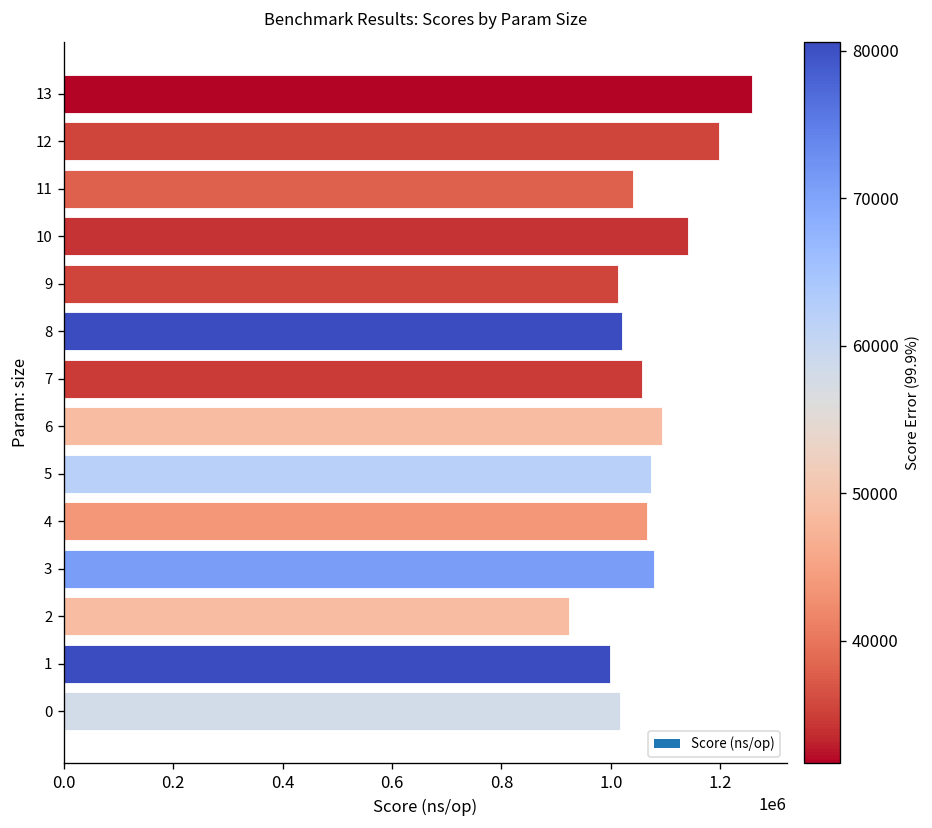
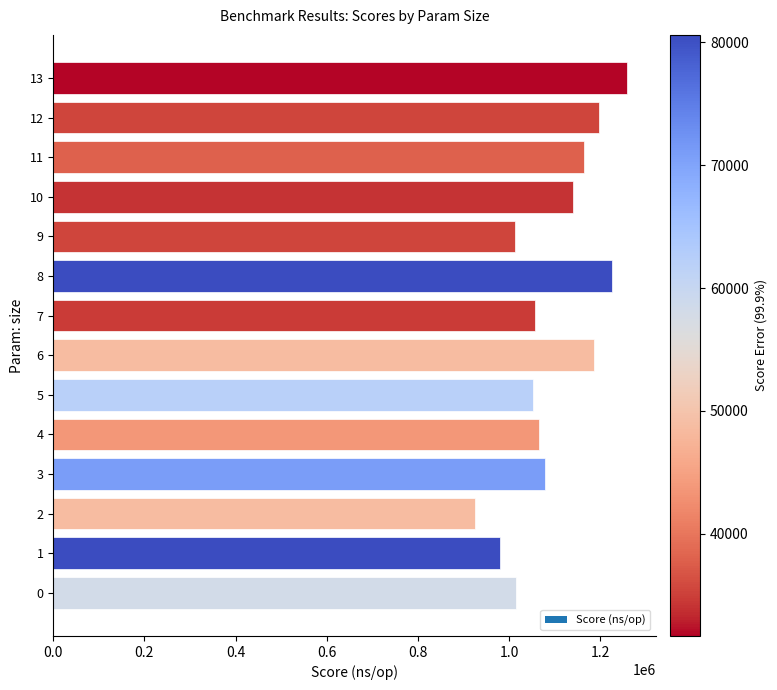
11: 1040000 -> 1160000
8: 1020000 -> 1230000
6: 1090000 -> 1190000
5: 1070000 -> 1050000
1: 1000000 -> 980000
